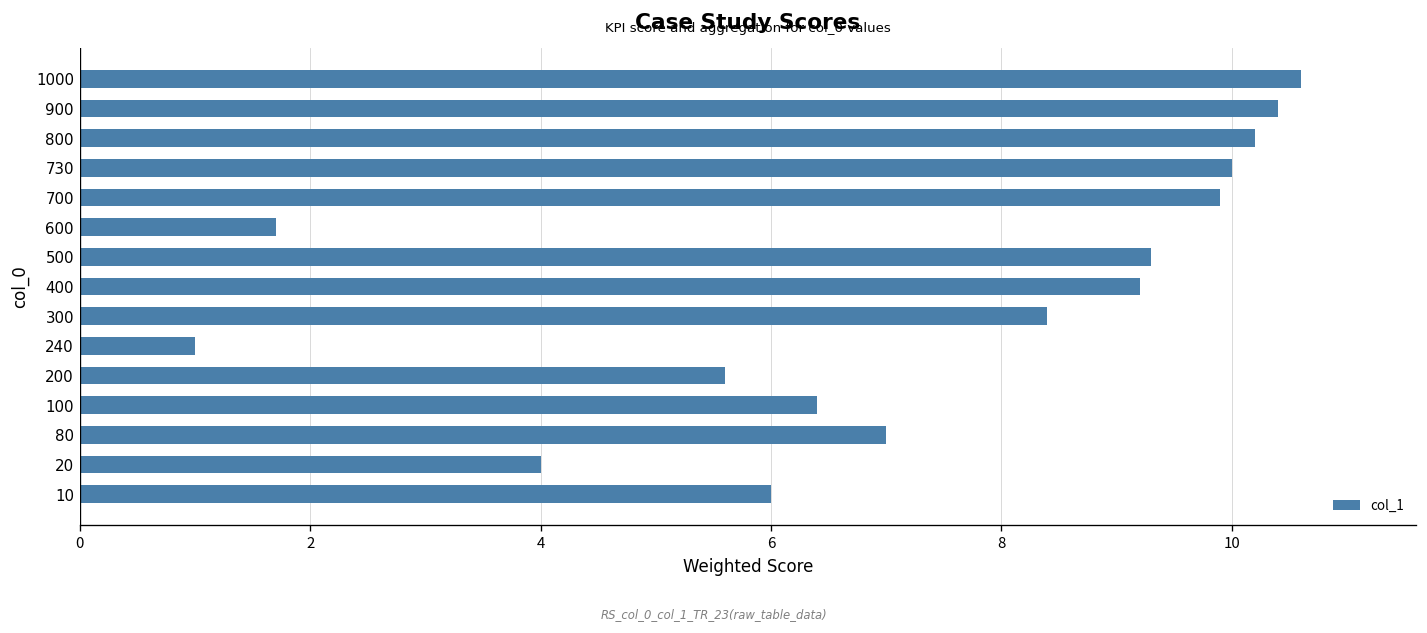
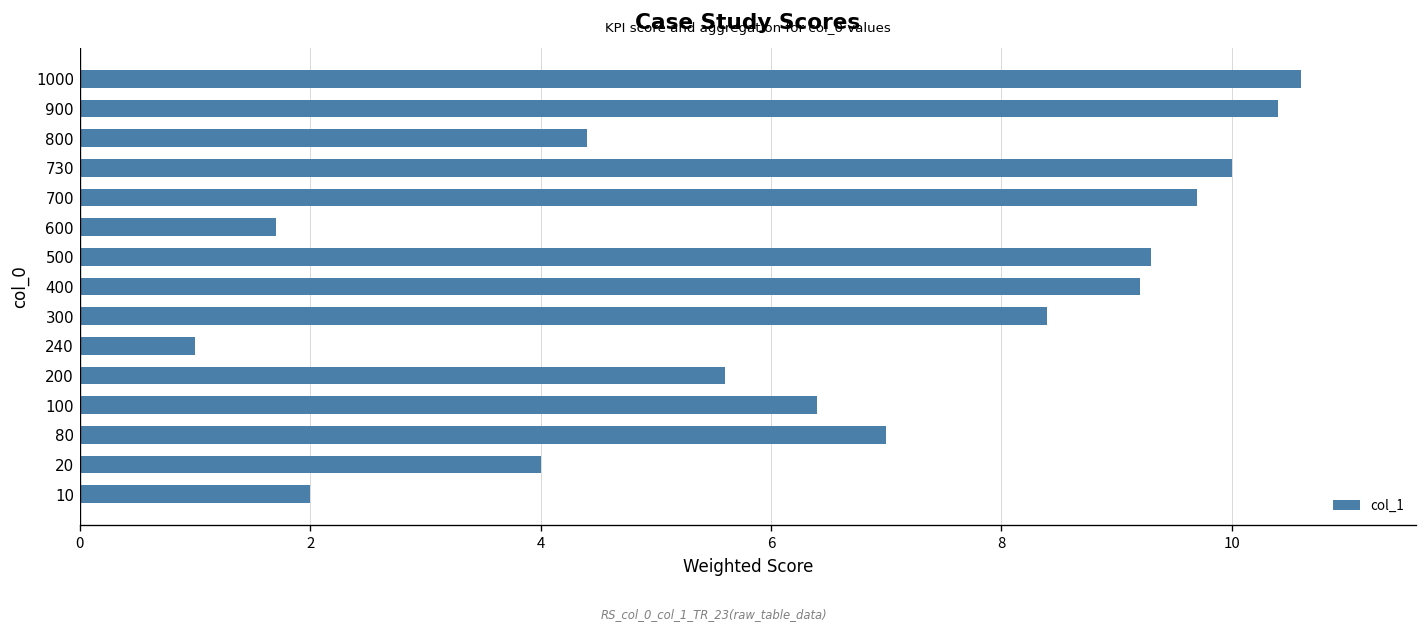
800: 10.2 -> 4.4
700: 9.9 -> 9.7
10: 6 -> 2
